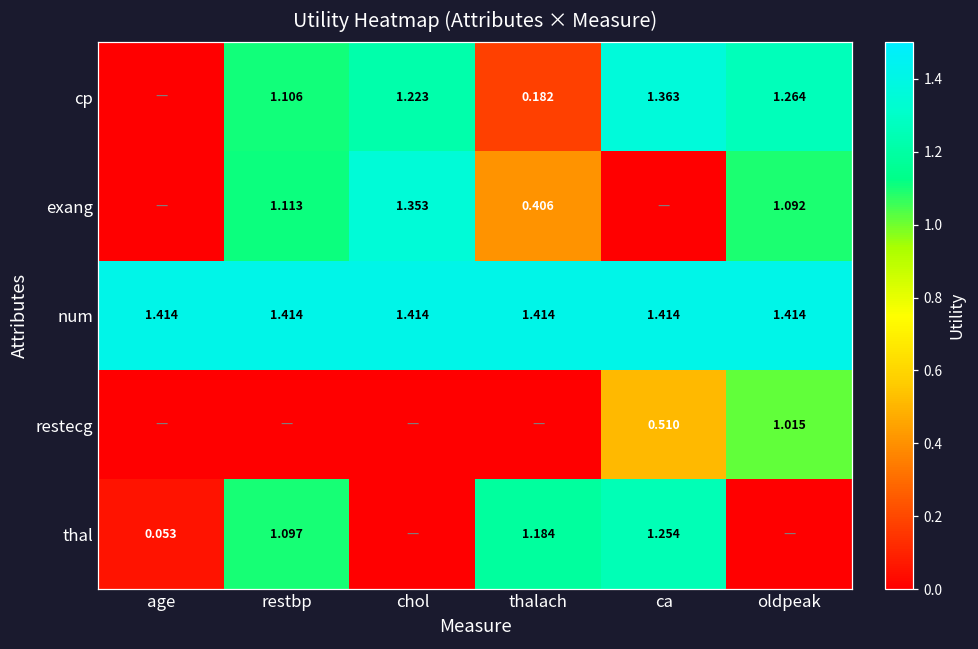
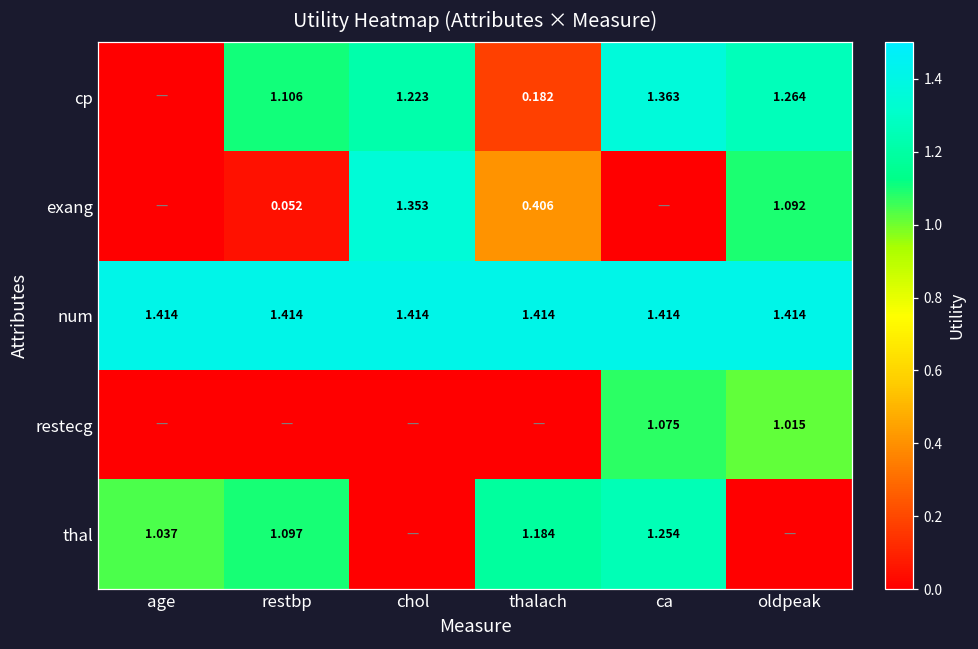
exang, restbp: 1.113 -> 0.052
restecg, ca: 0.510 -> 1.075
thal, age: 0.053 -> 1.037
